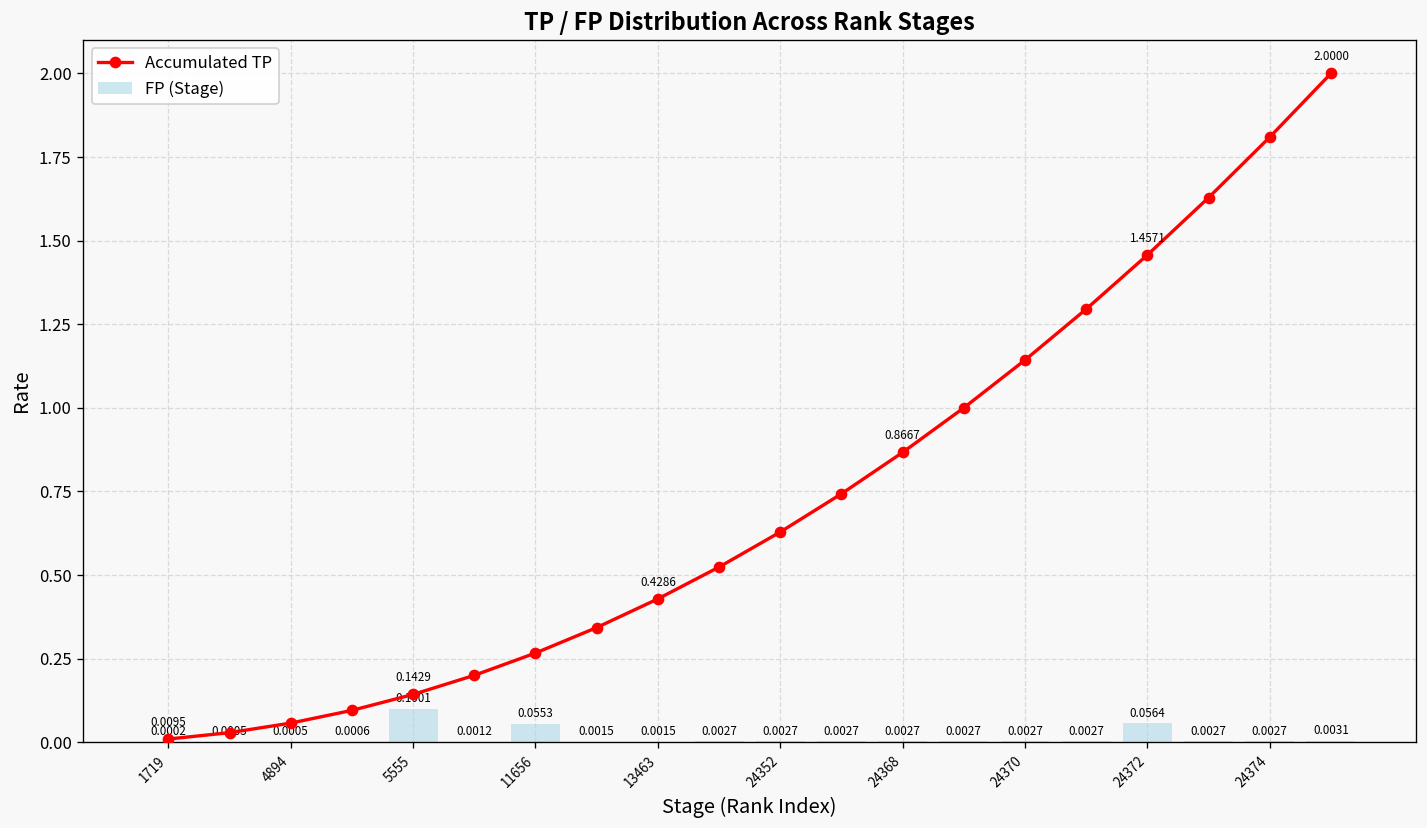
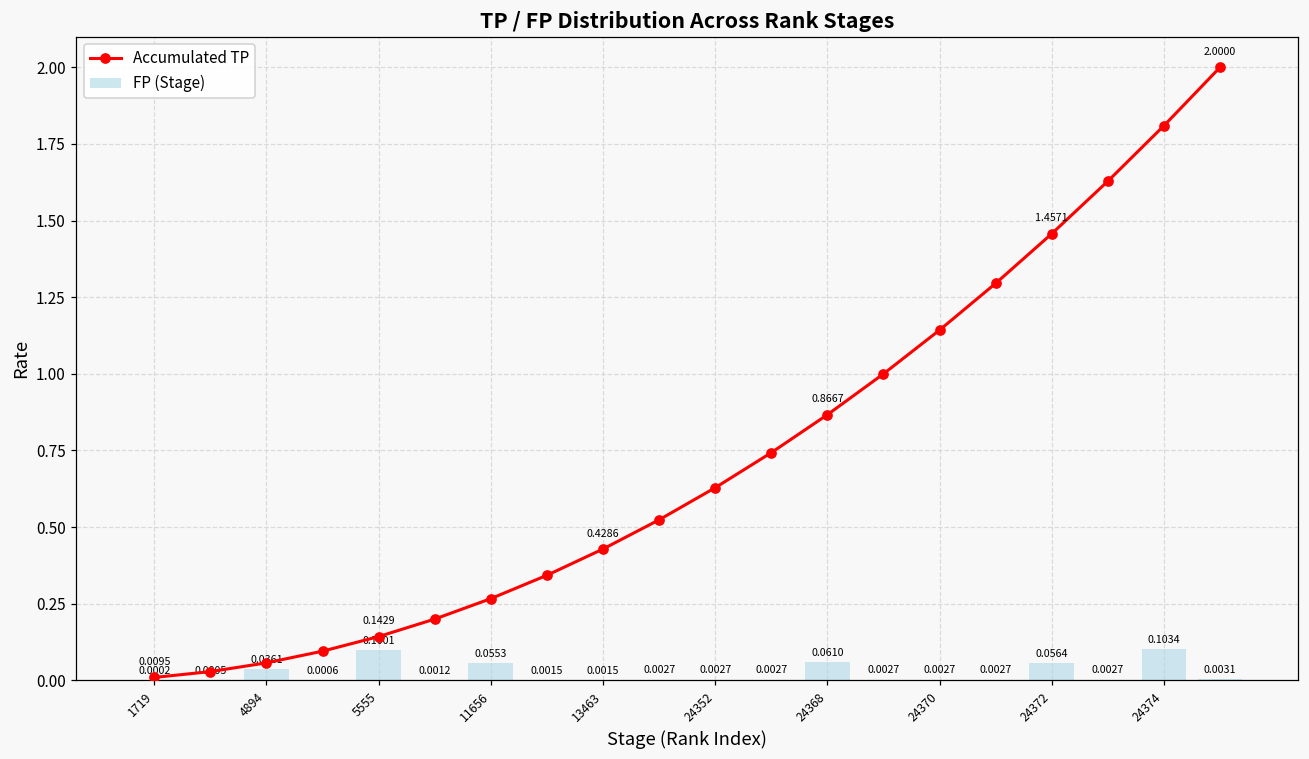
FP (Stage), 4894: 0.0005 -> 0.0361
FP (Stage), 24368: 0.0027 -> 0.0610
FP (Stage), 24374: 0.0027 -> 0.1034
